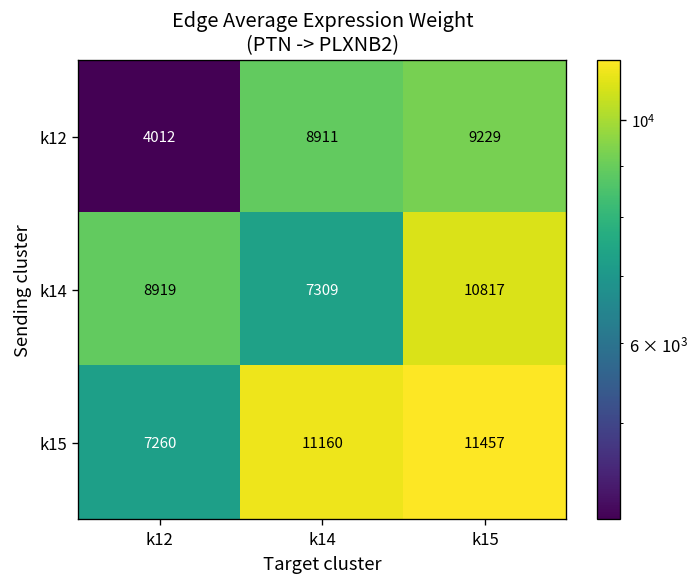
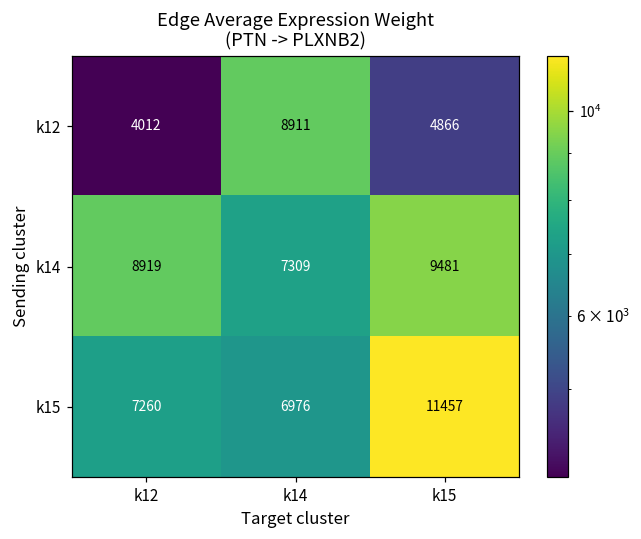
k12, k15: 9229 -> 4866
k14, k15: 10817 -> 9481
k15, k14: 11160 -> 6976
